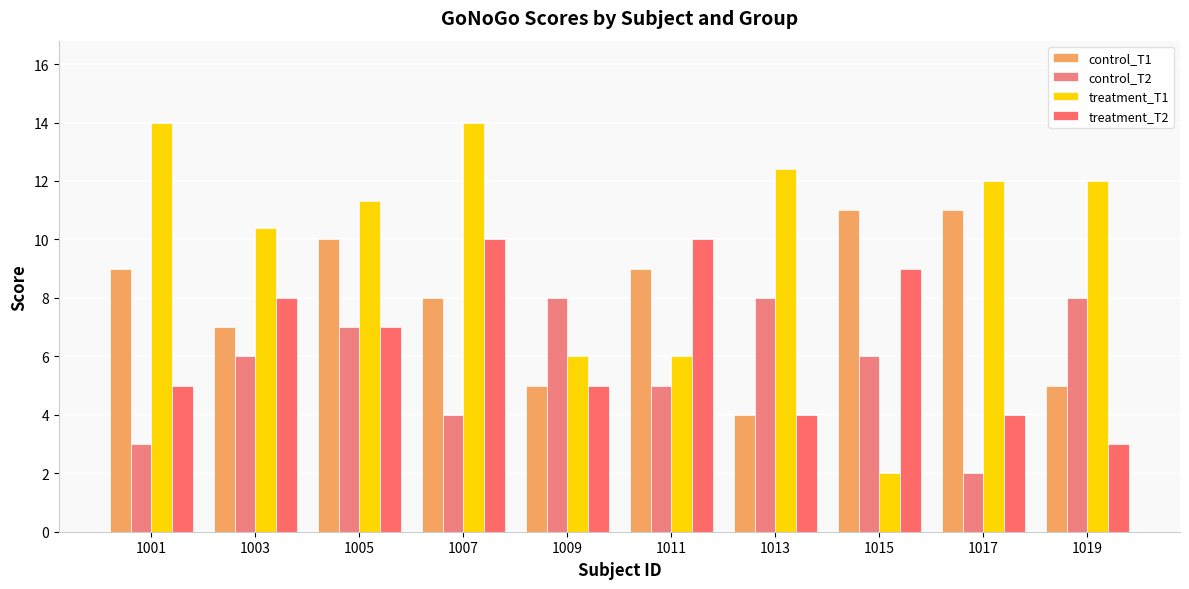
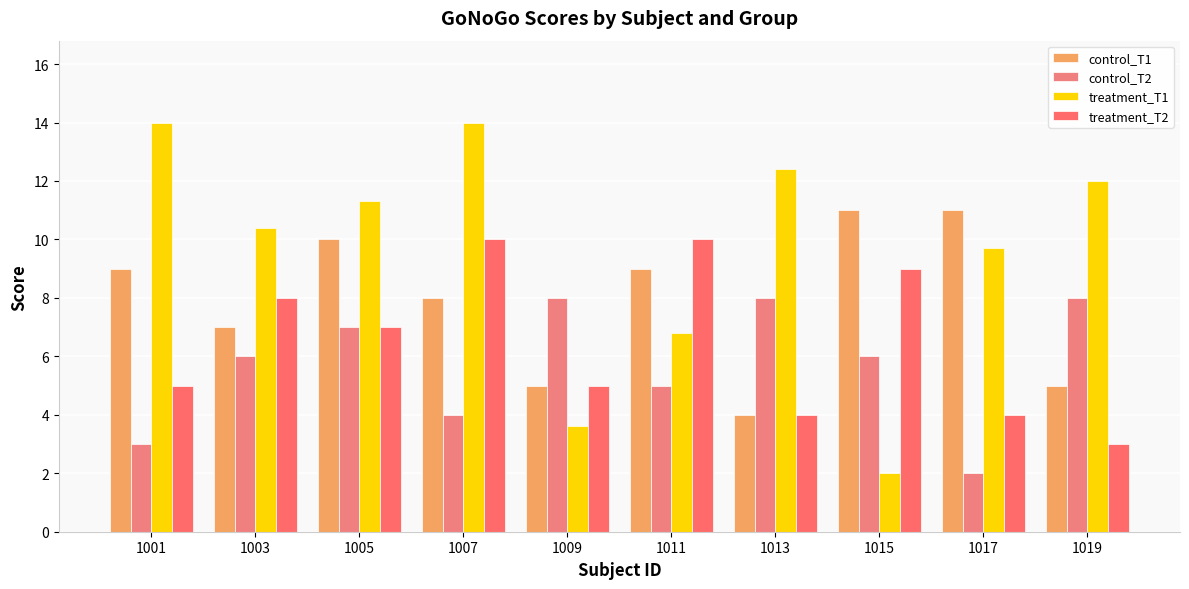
treatment_T1, 1009: 6.0 -> 3.6
treatment_T1, 1011: 6.0 -> 6.8
treatment_T1, 1017: 12.0 -> 9.7
